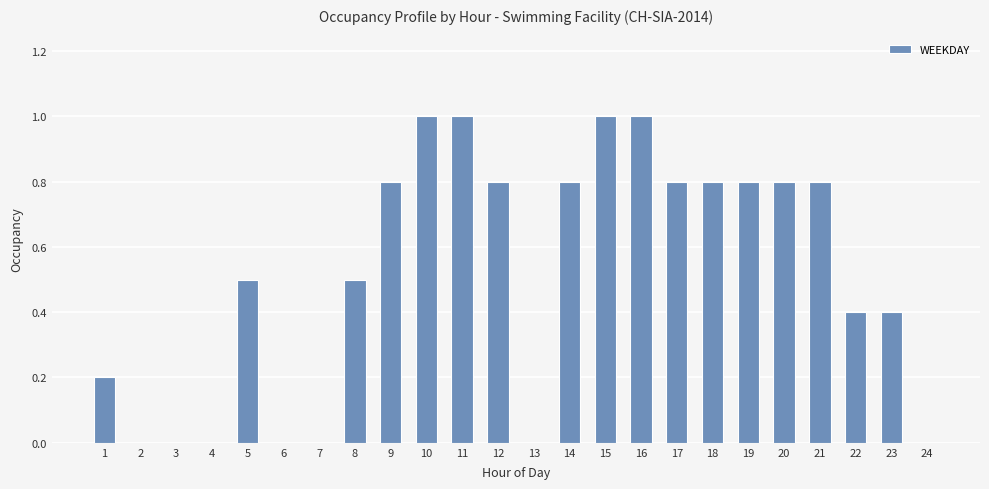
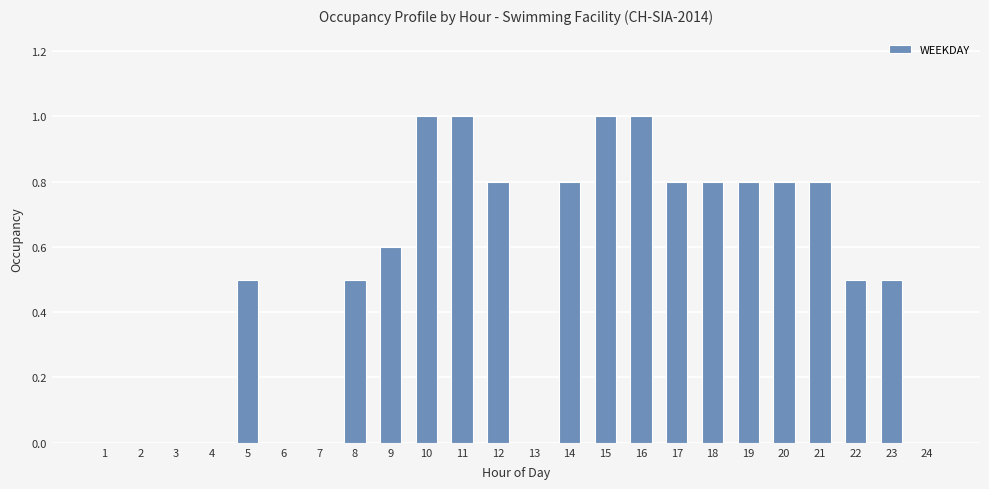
1: 0.2 -> 0.0
9: 0.8 -> 0.6
22: 0.4 -> 0.5
23: 0.4 -> 0.5
